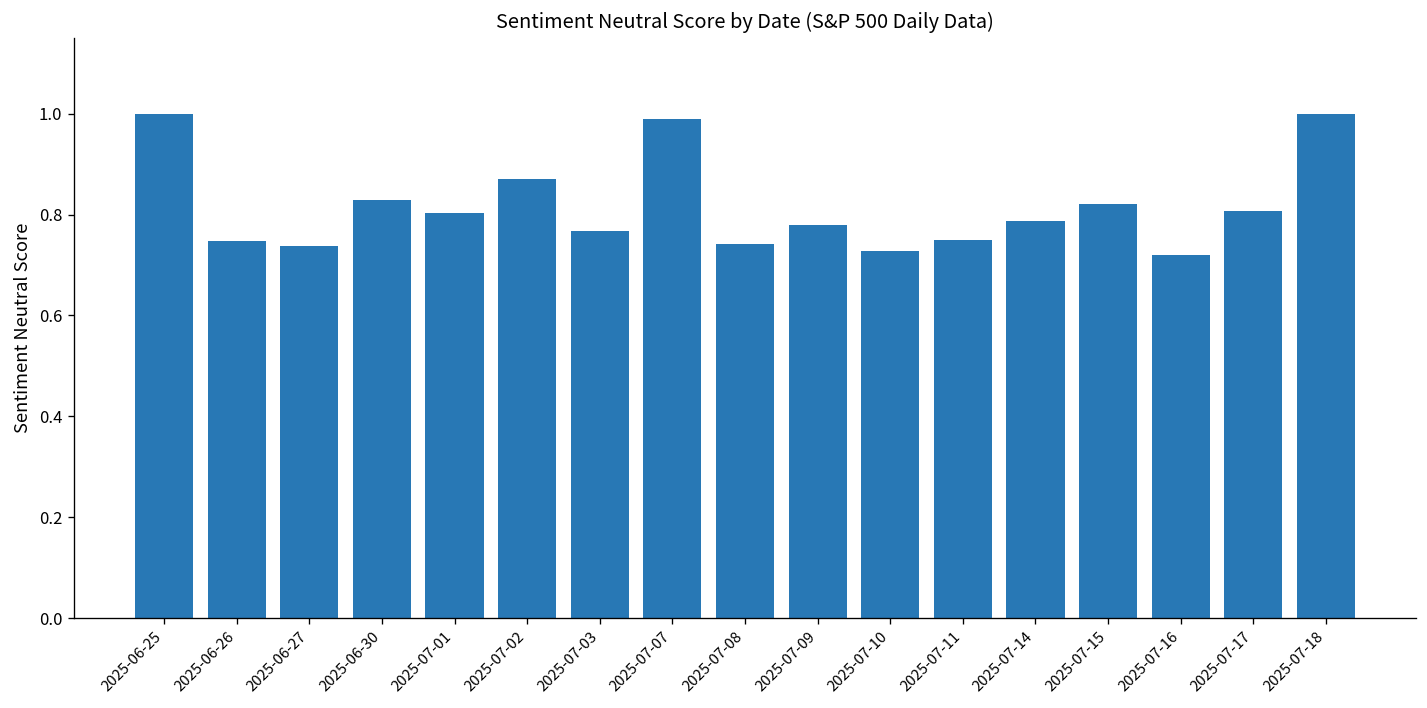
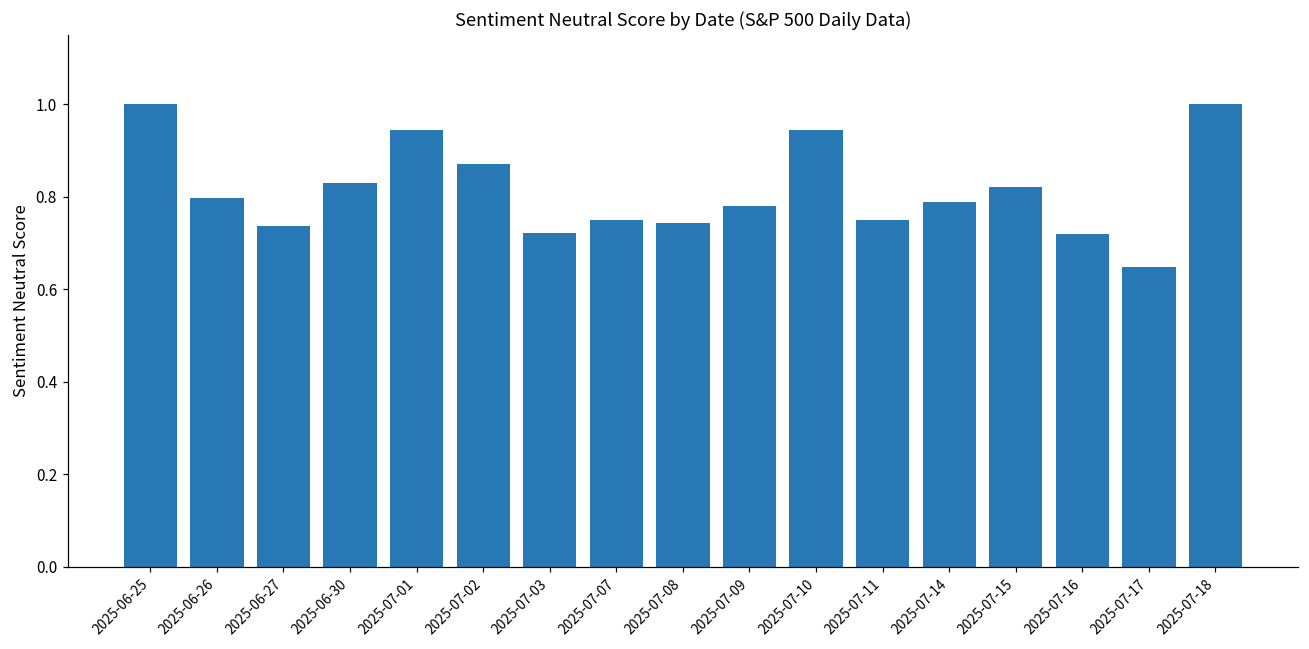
2025-06-26: 0.75 -> 0.80
2025-07-01: 0.80 -> 0.94
2025-07-03: 0.77 -> 0.72
2025-07-07: 0.99 -> 0.75
2025-07-10: 0.73 -> 0.94
2025-07-17: 0.81 -> 0.65
